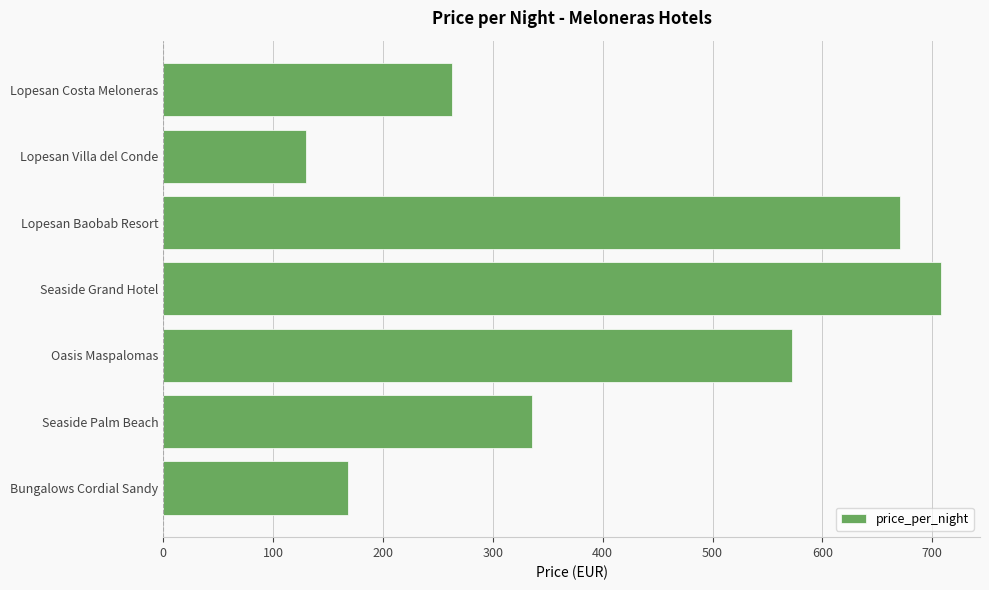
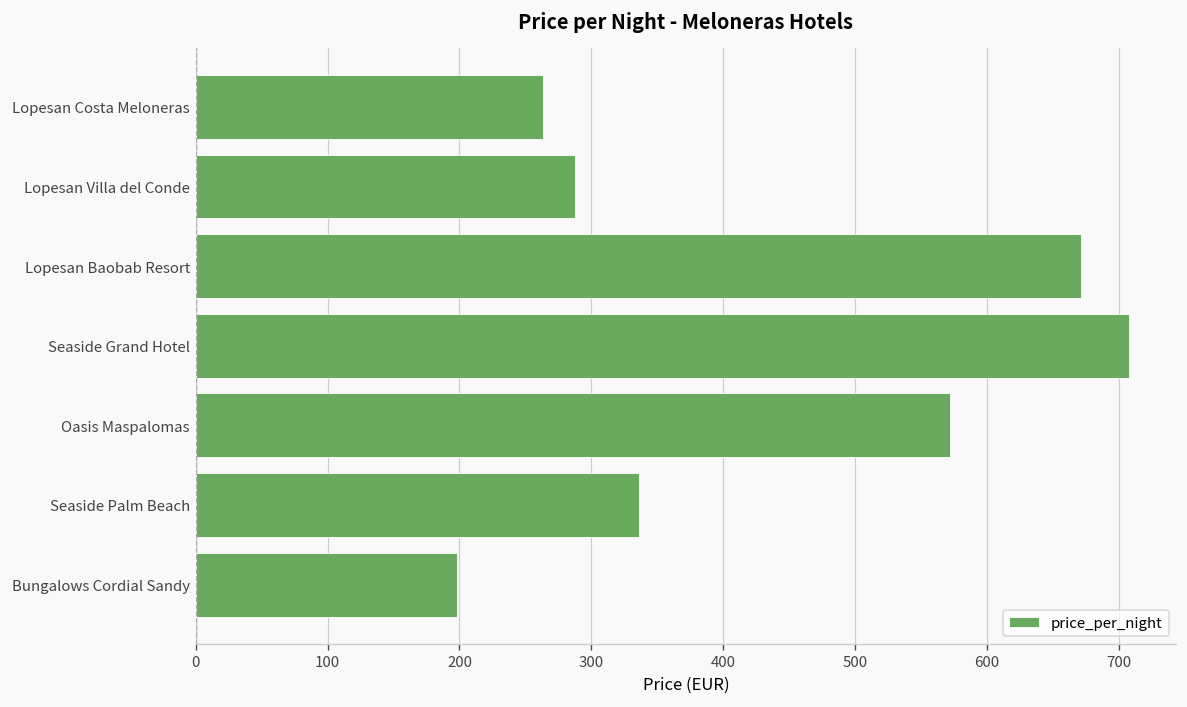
Lopesan Villa del Conde: 130 -> 288
Bungalows Cordial Sandy: 168 -> 198
